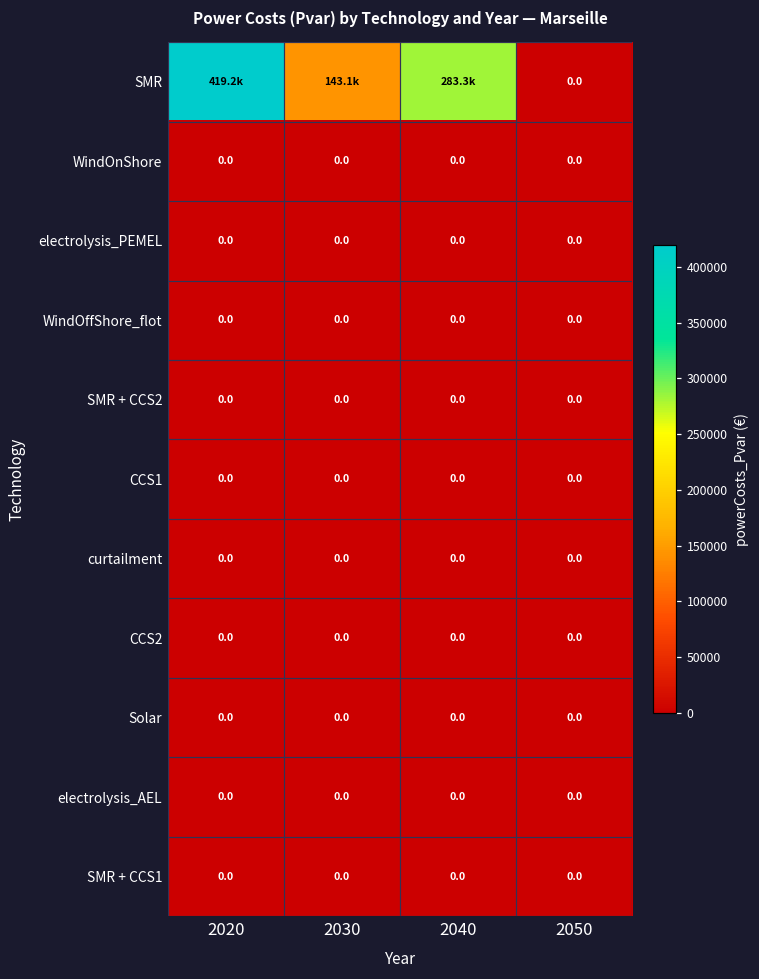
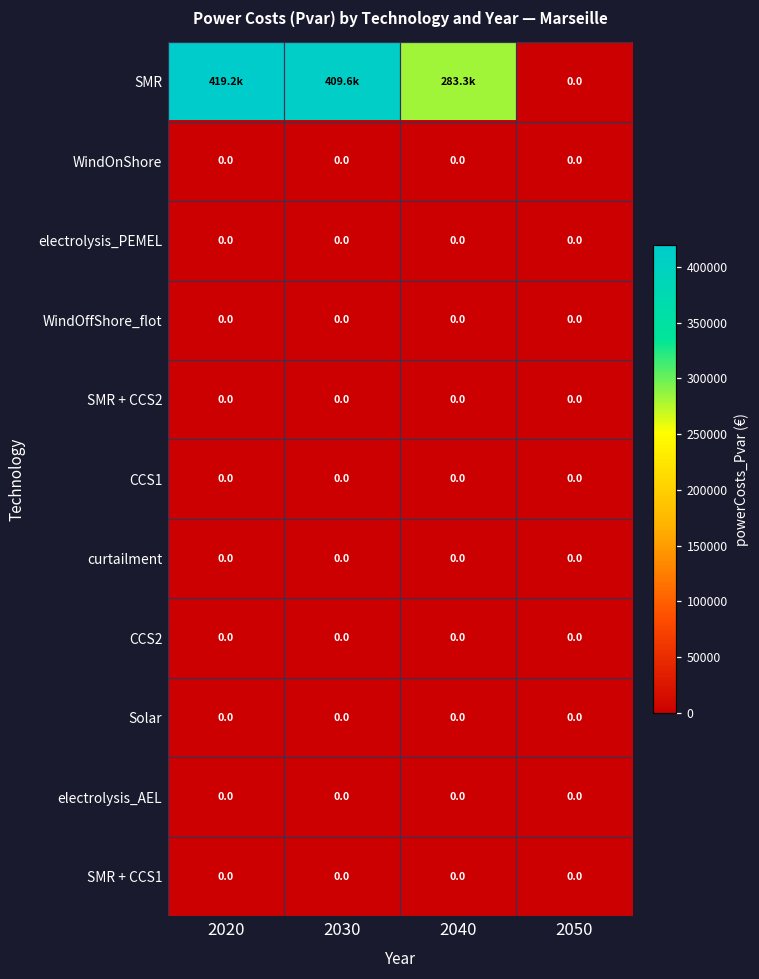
SMR, 2030: 143.1k -> 409.6k
